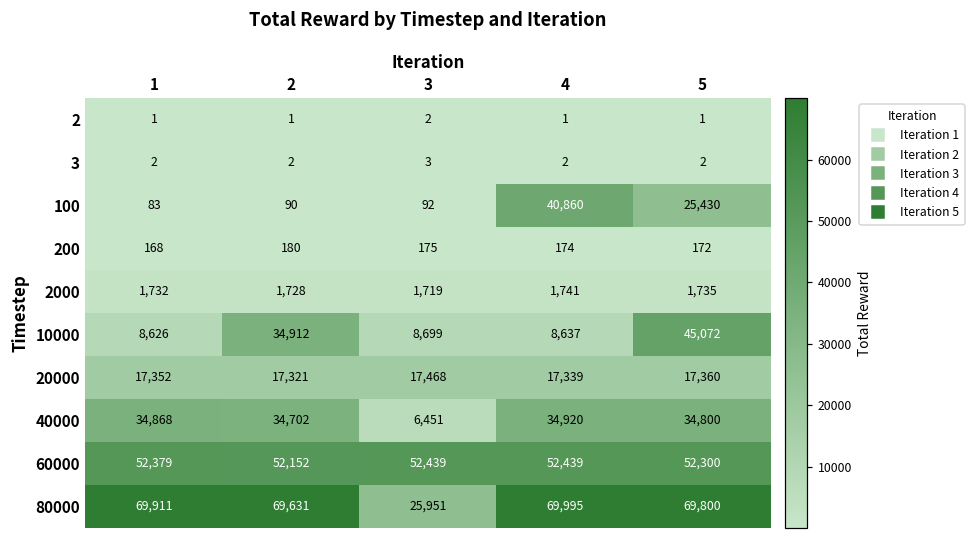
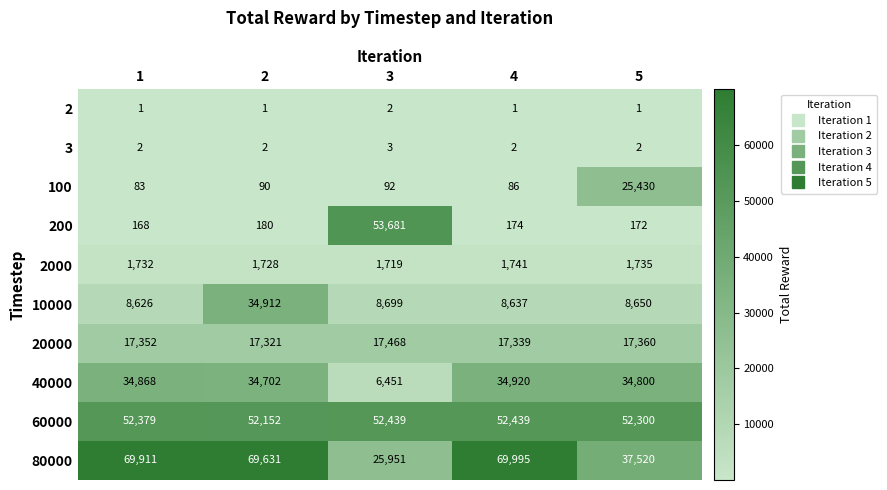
100, 4: 40,860 -> 86
200, 3: 175 -> 53,681
10000, 5: 45,072 -> 8,650
80000, 5: 69,800 -> 37,520
